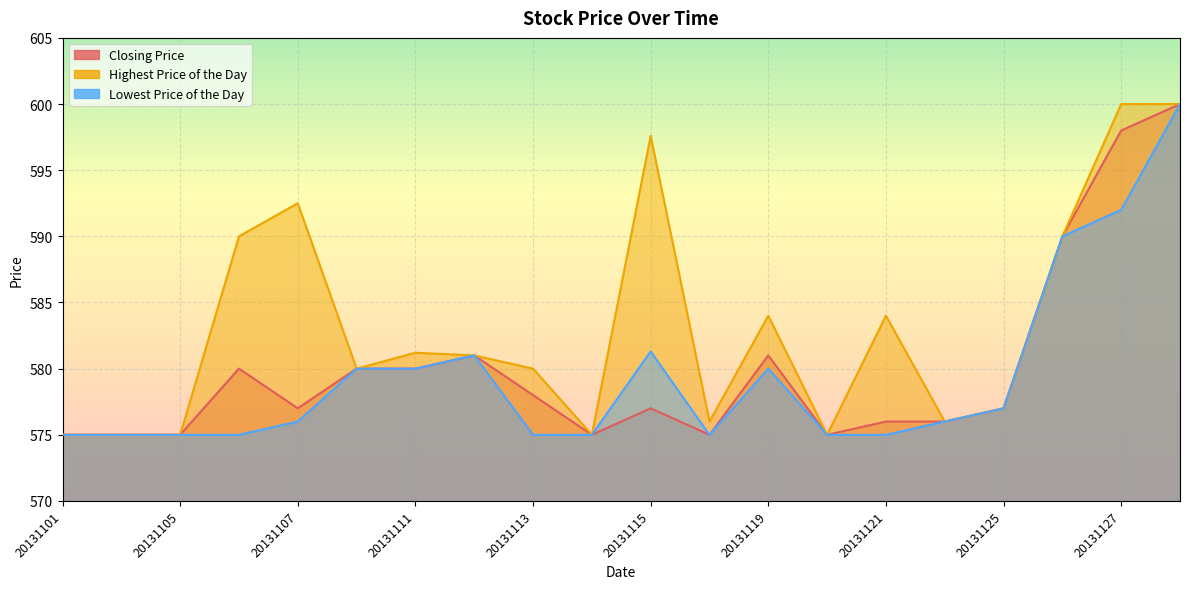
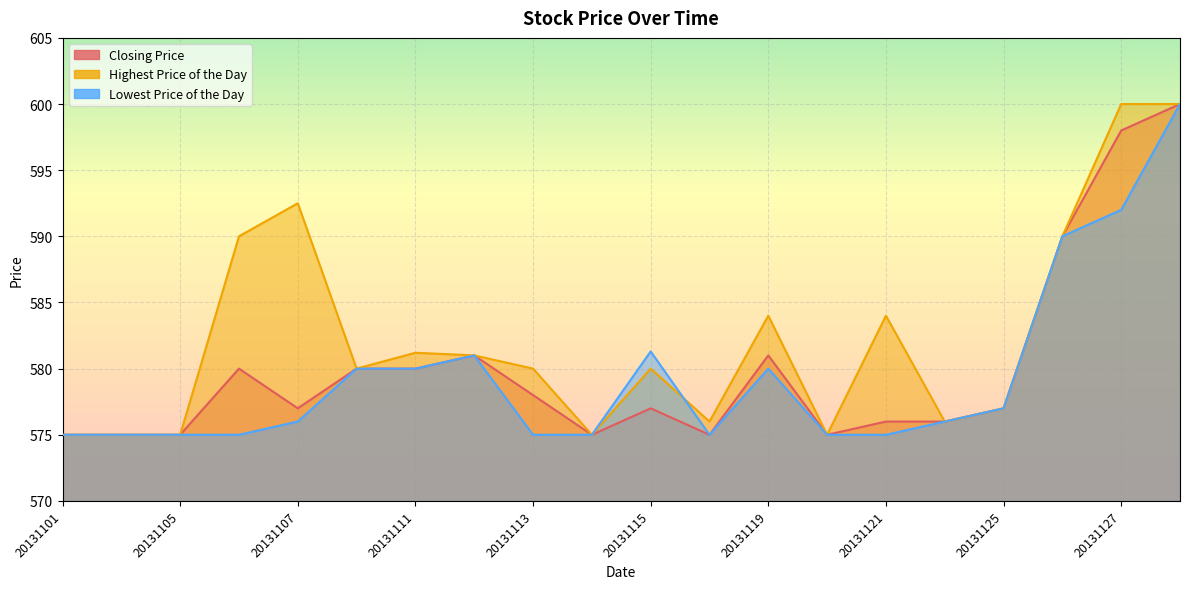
Highest Price of the Day, 20131115: 597.6 -> 580.0
